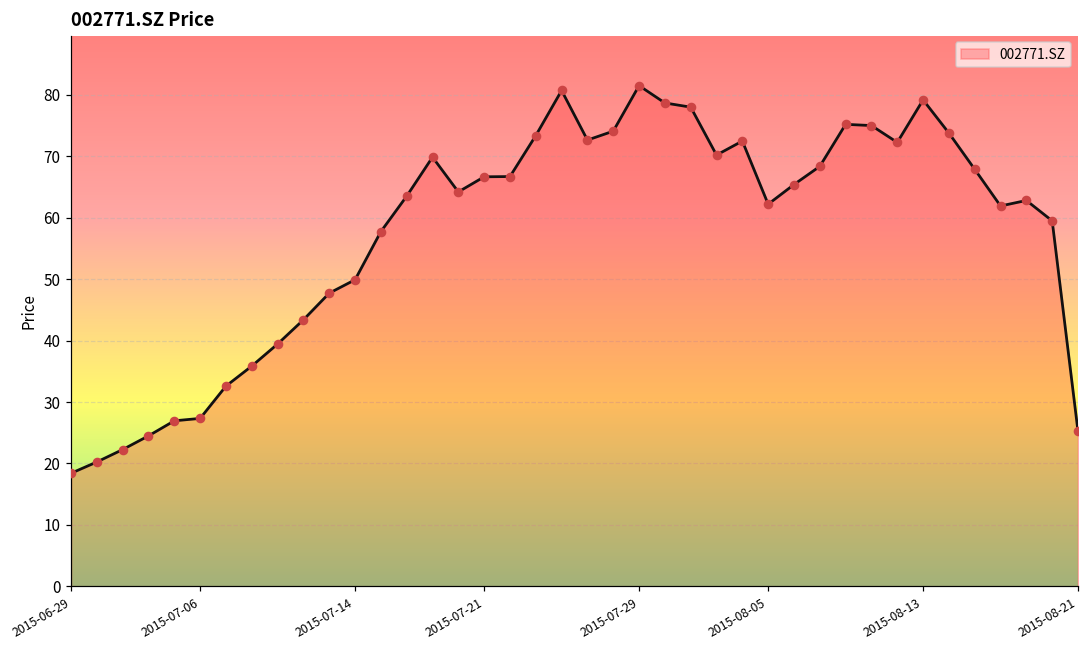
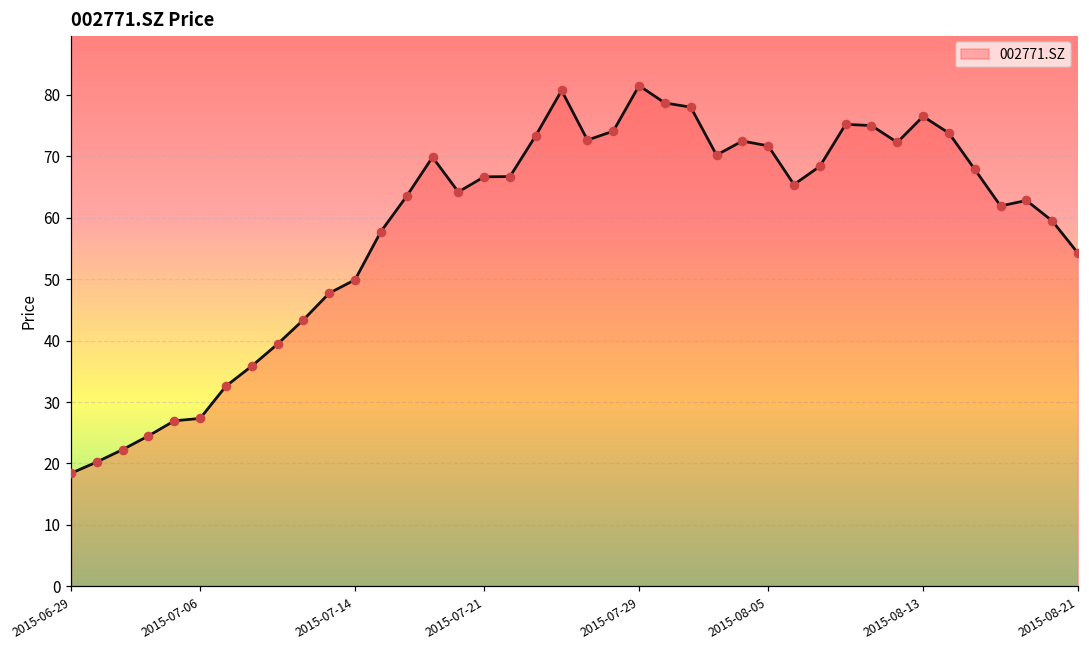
2015-08-05: 62 -> 72
2015-08-13: 79 -> 76
2015-08-21: 25 -> 54
